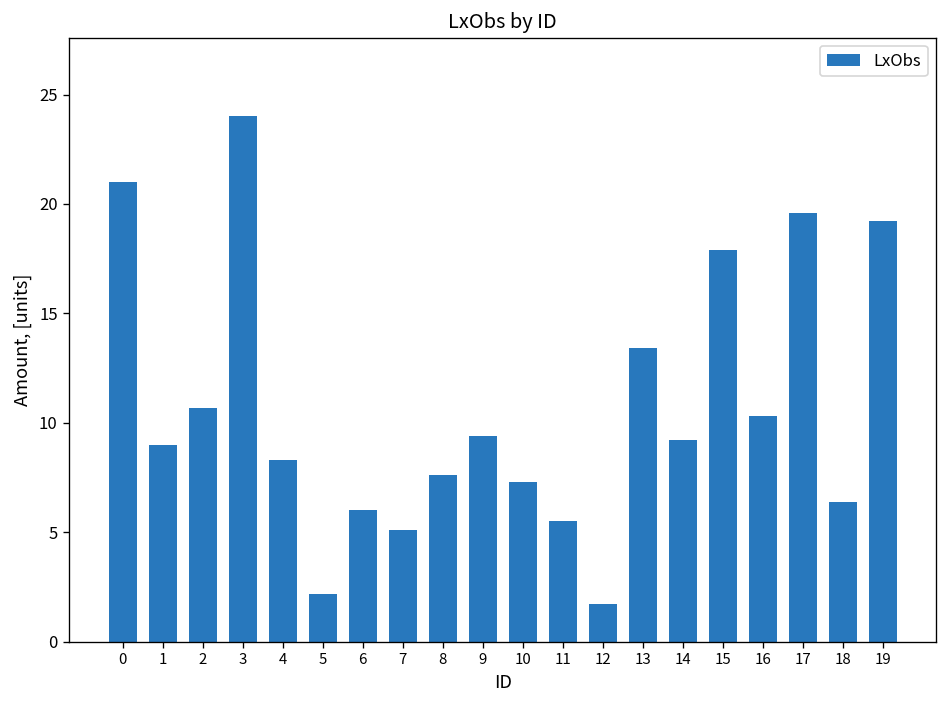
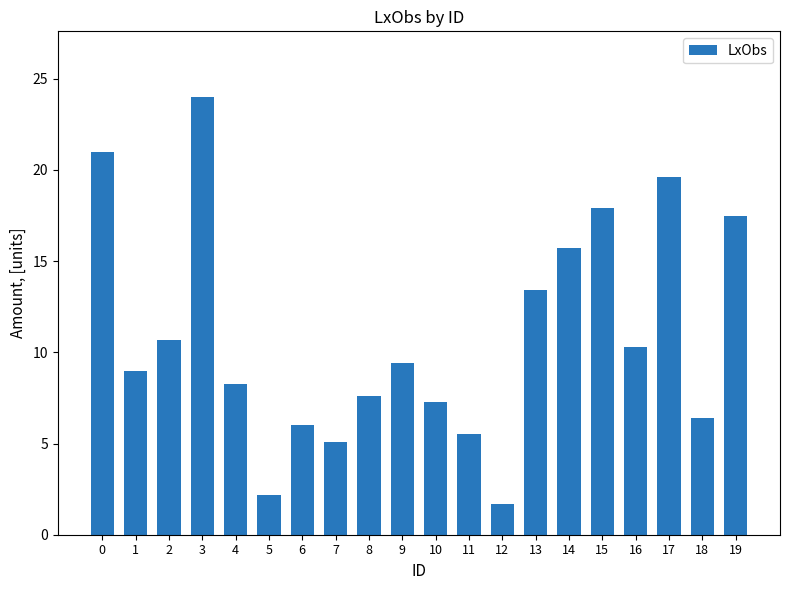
14: 9.2 -> 15.7
19: 19.2 -> 17.5
